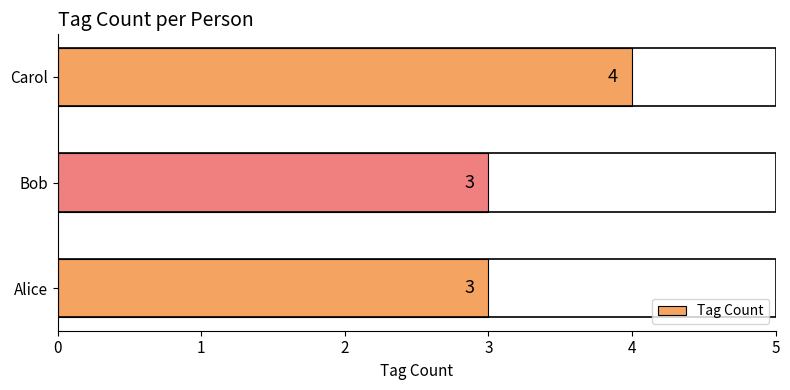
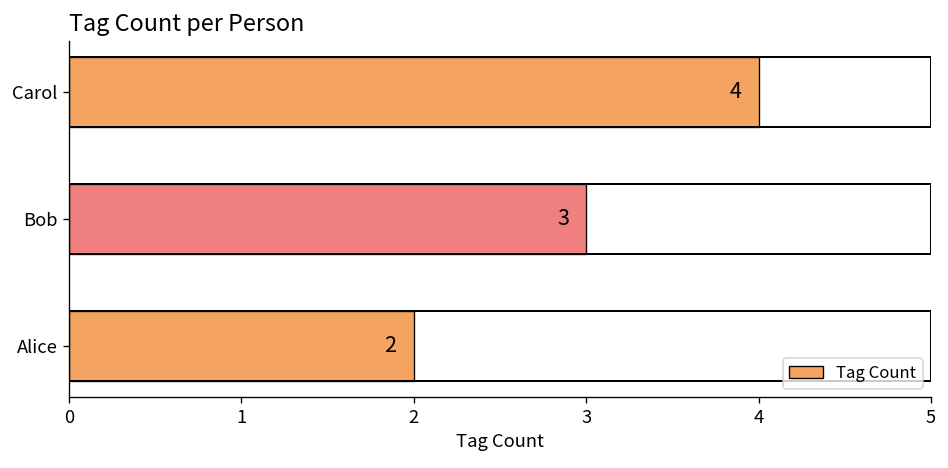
Alice: 3 -> 2
